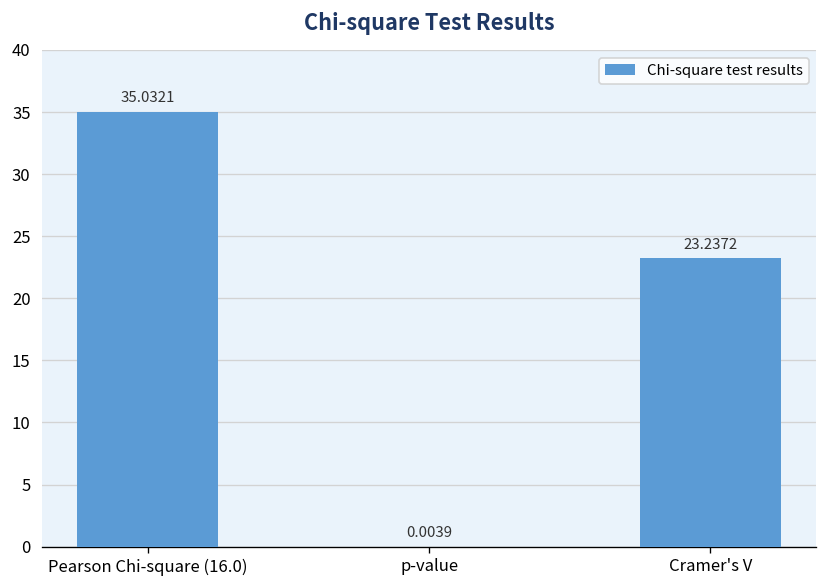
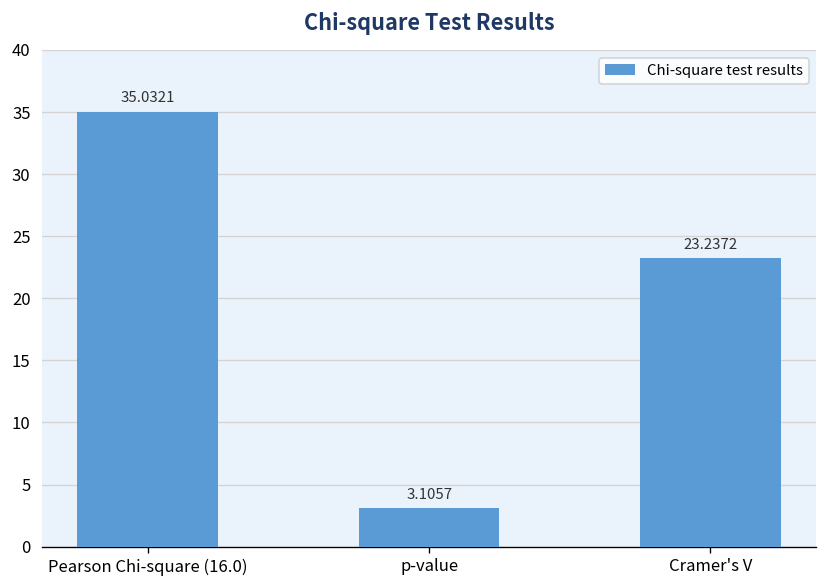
p-value: 0.0039 -> 3.1057
